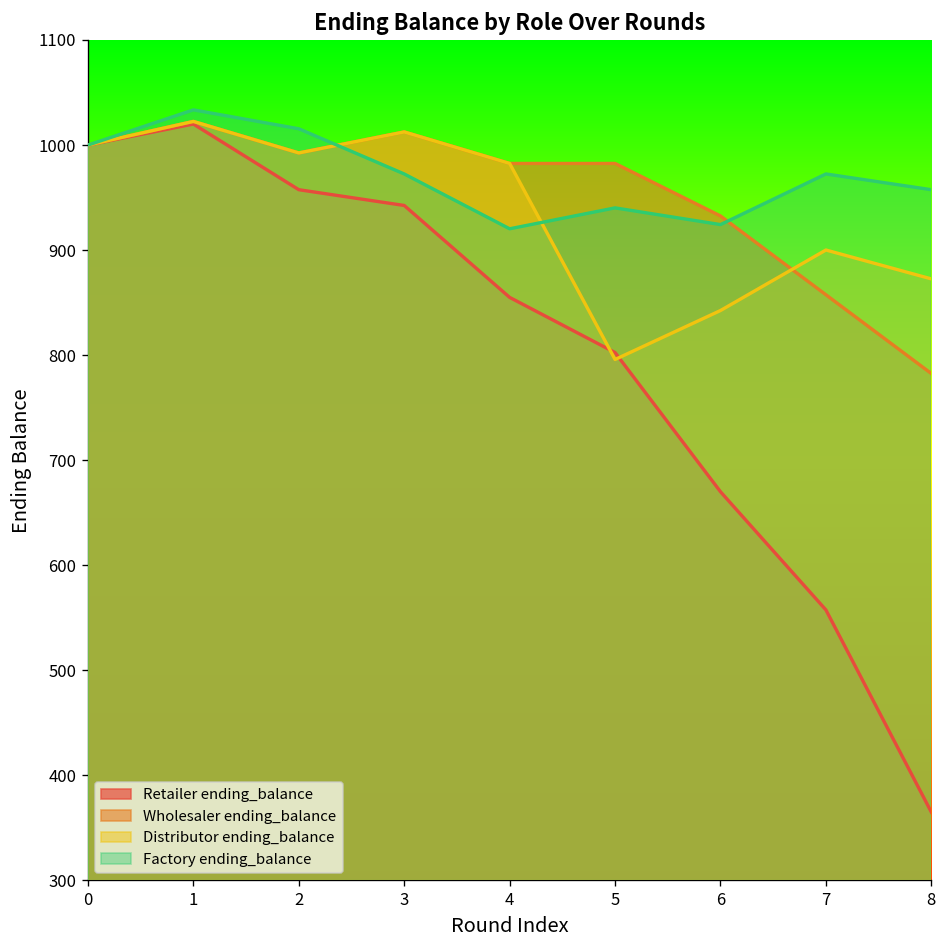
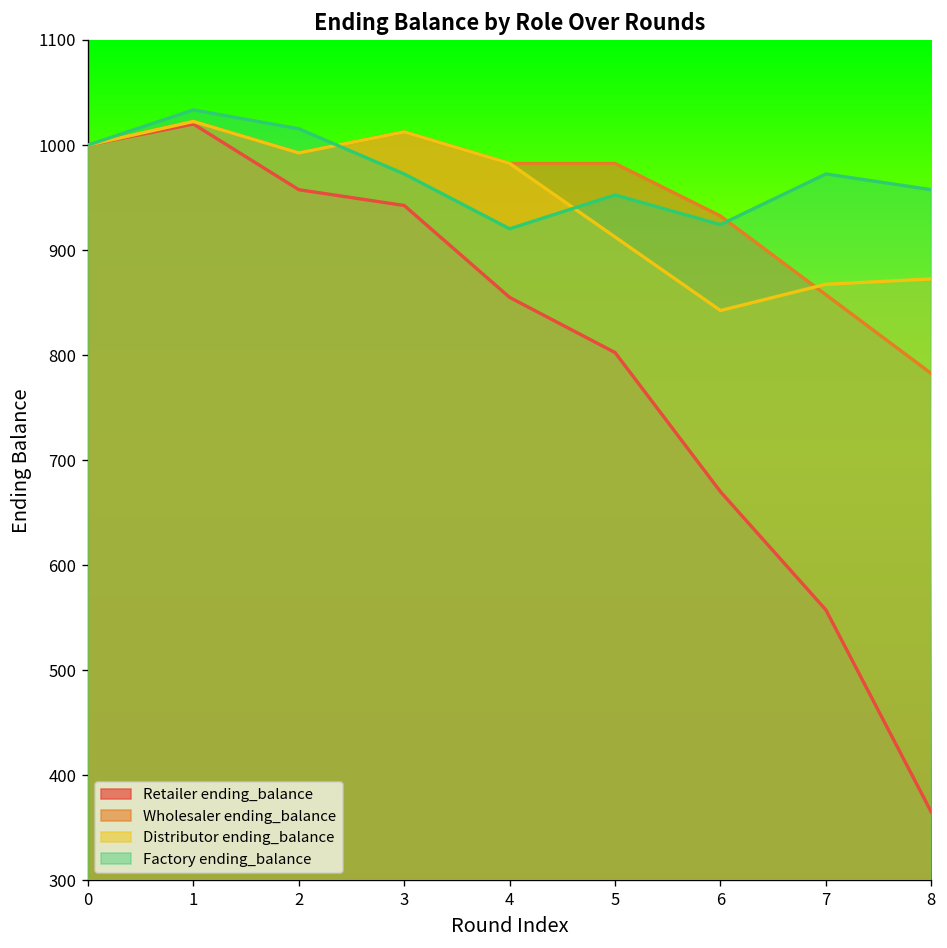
Distributor ending_balance, 5: 800 -> 910
Factory ending_balance, 5: 940 -> 950
Distributor ending_balance, 7: 900 -> 870
